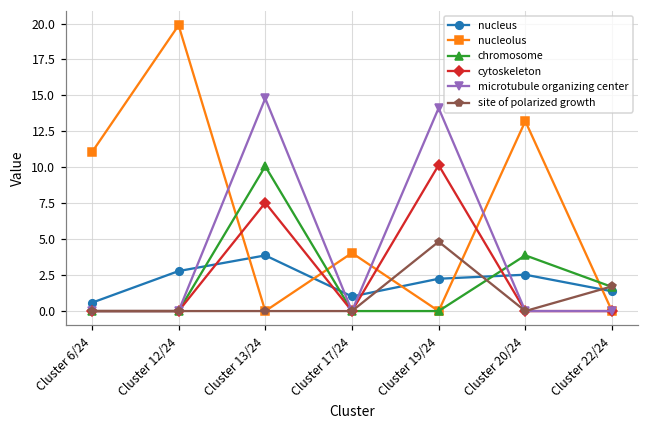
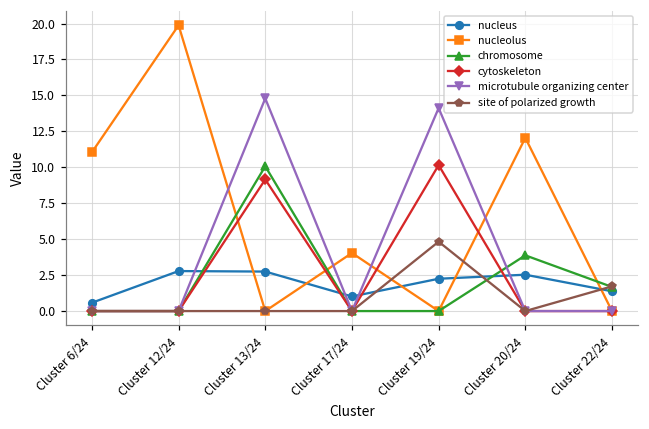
nucleus, Cluster 13/24: 3.9 -> 2.7
cytoskeleton, Cluster 13/24: 7.5 -> 9.2
nucleolus, Cluster 20/24: 13.2 -> 12.0
